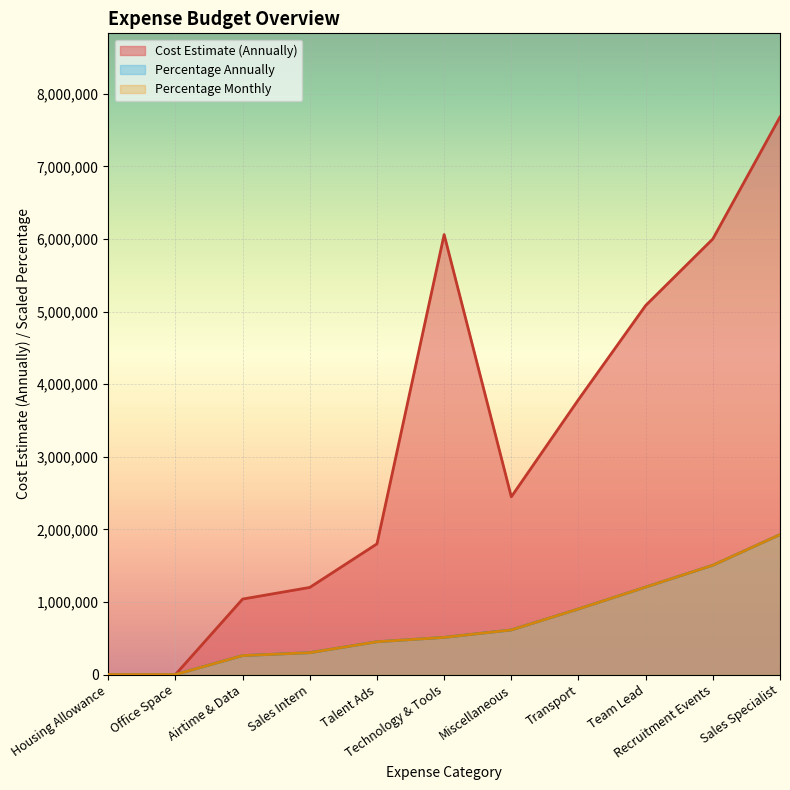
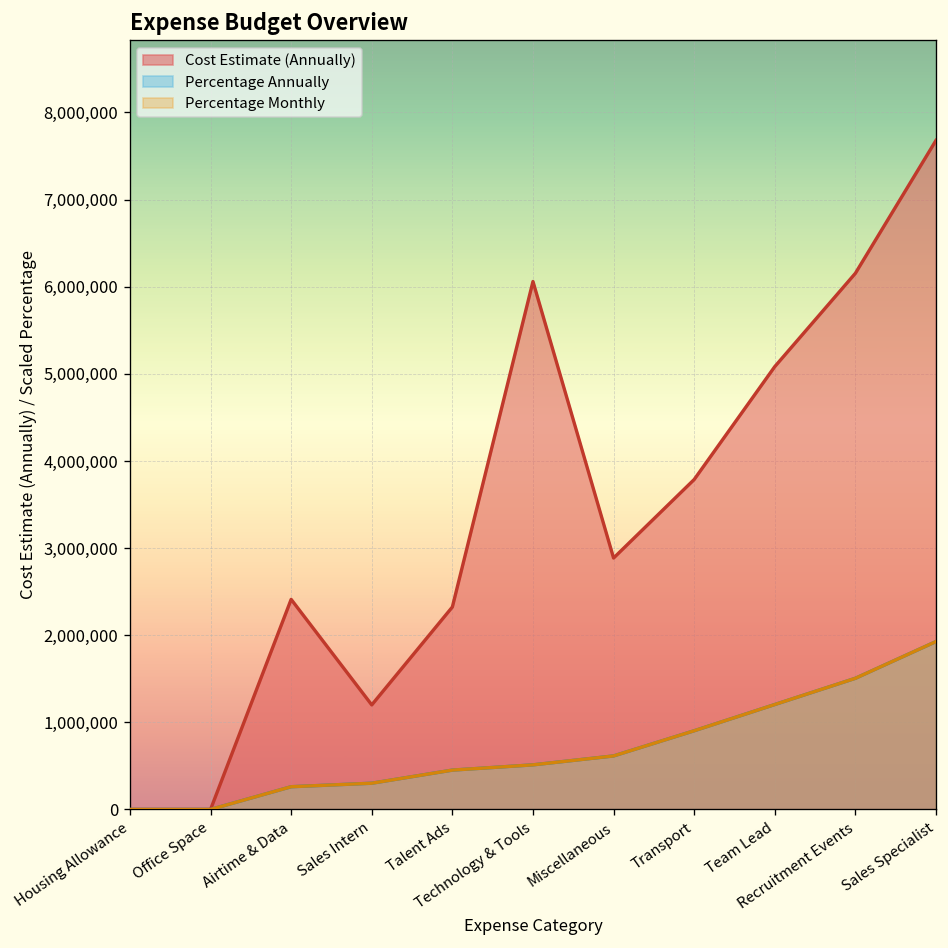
Cost Estimate (Annually), Airtime & Data: 1,000,000 -> 2,400,000
Cost Estimate (Annually), Talent Ads: 1,800,000 -> 2,300,000
Cost Estimate (Annually), Miscellaneous: 2,400,000 -> 2,900,000
Cost Estimate (Annually), Recruitment Events: 6,000,000 -> 6,200,000
